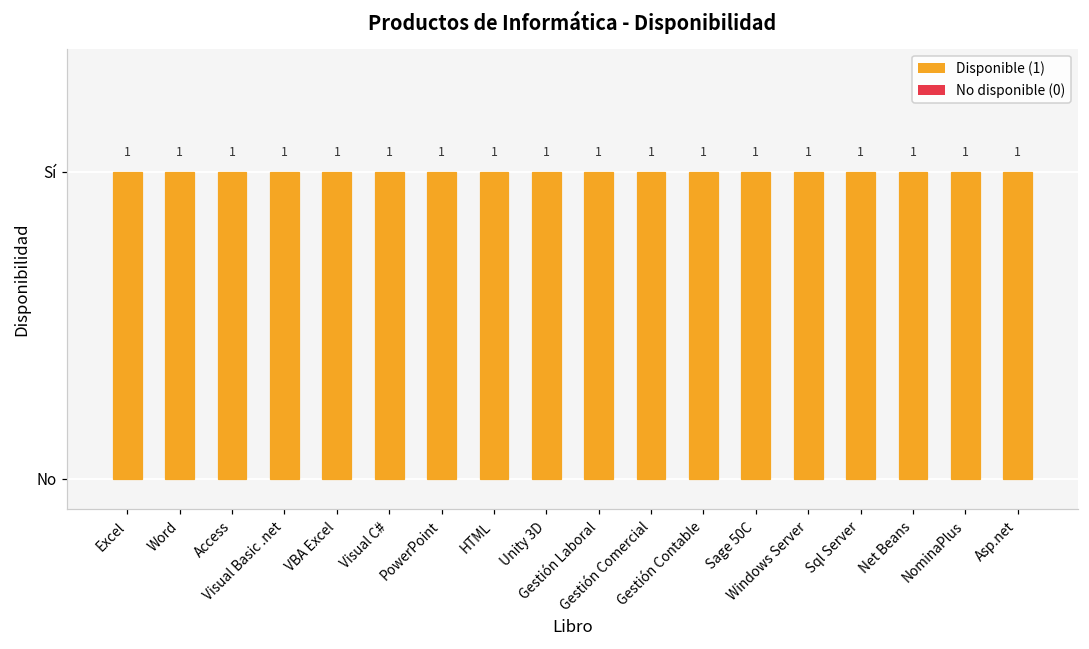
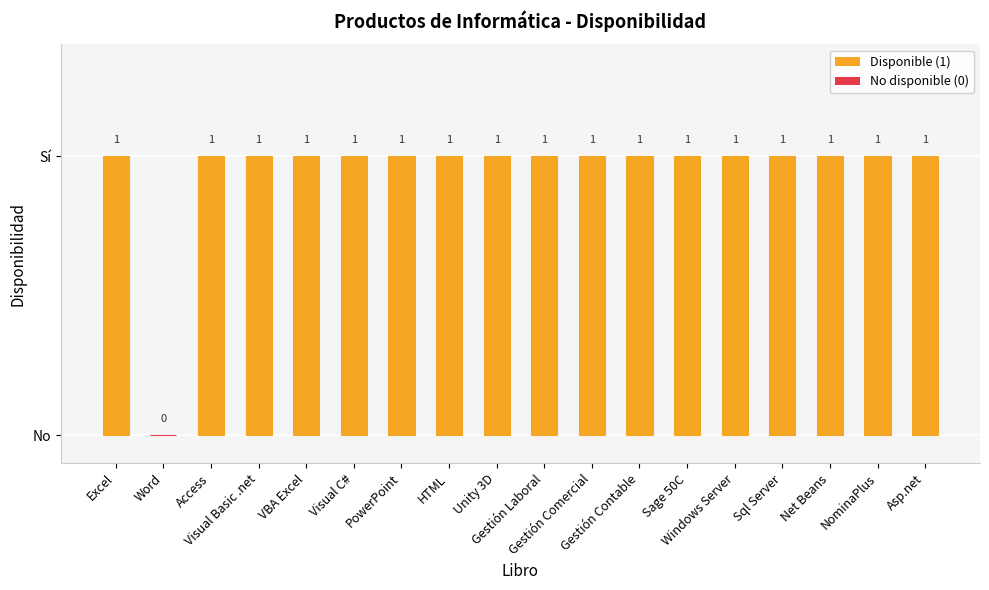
Word: 1 -> 0
